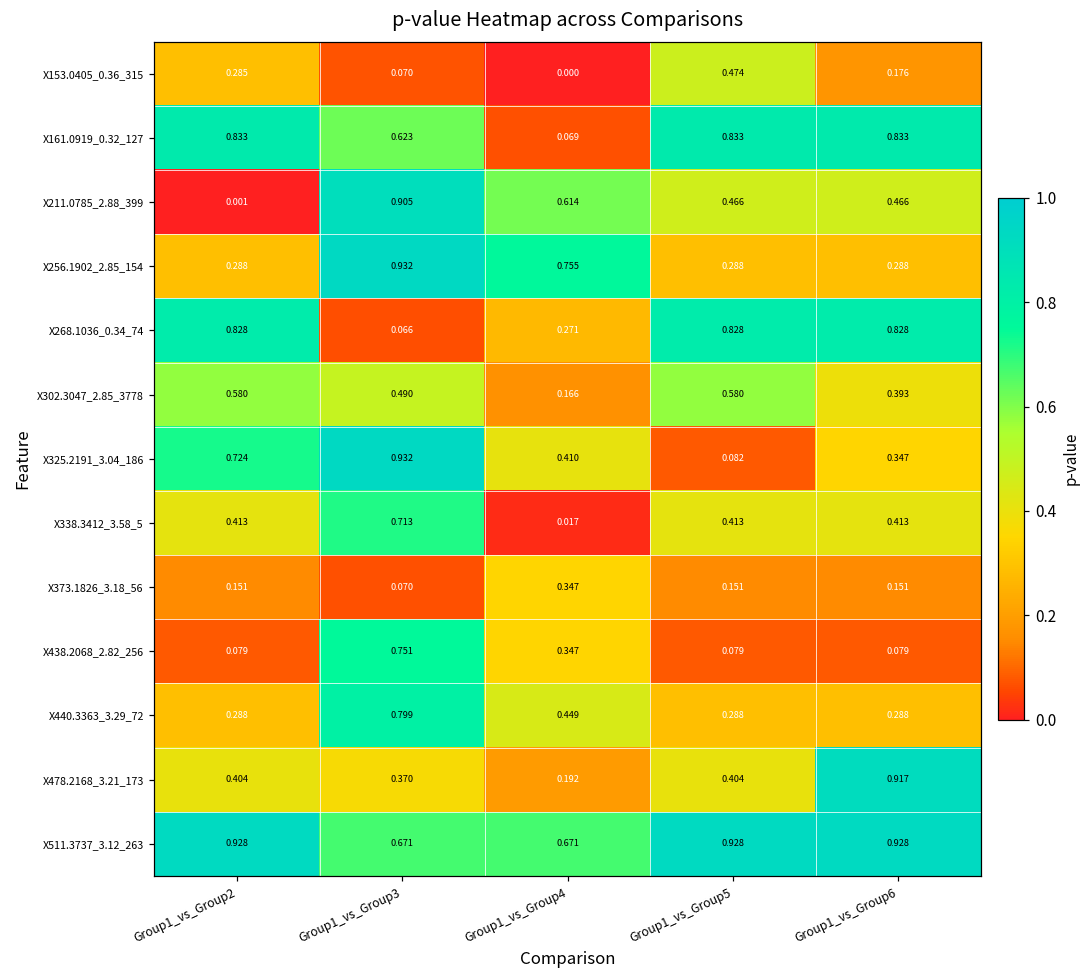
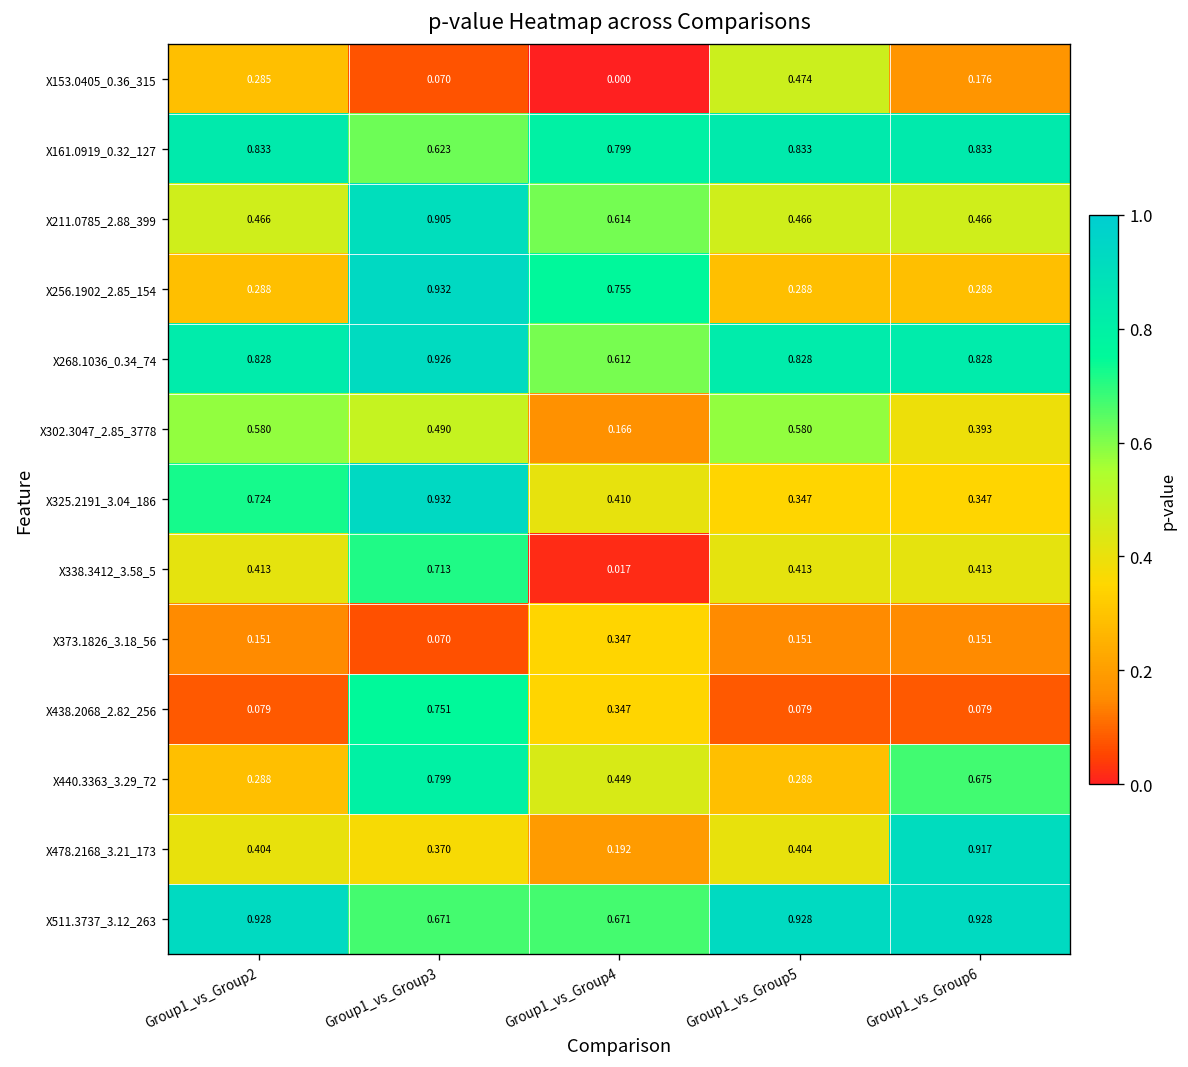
X161.0919_0.32_127, Group1_vs_Group4: 0.069 -> 0.799
X211.0785_2.88_399, Group1_vs_Group2: 0.001 -> 0.466
X268.1036_0.34_74, Group1_vs_Group3: 0.066 -> 0.926
X268.1036_0.34_74, Group1_vs_Group4: 0.271 -> 0.612
X325.2191_3.04_186, Group1_vs_Group5: 0.082 -> 0.347
X440.3363_3.29_72, Group1_vs_Group6: 0.288 -> 0.675
